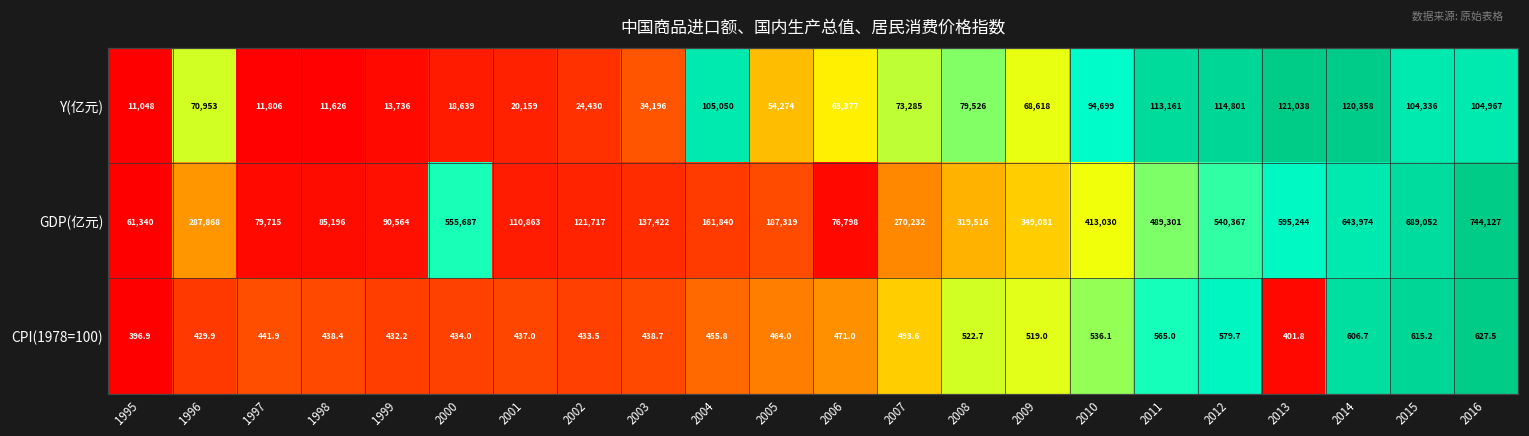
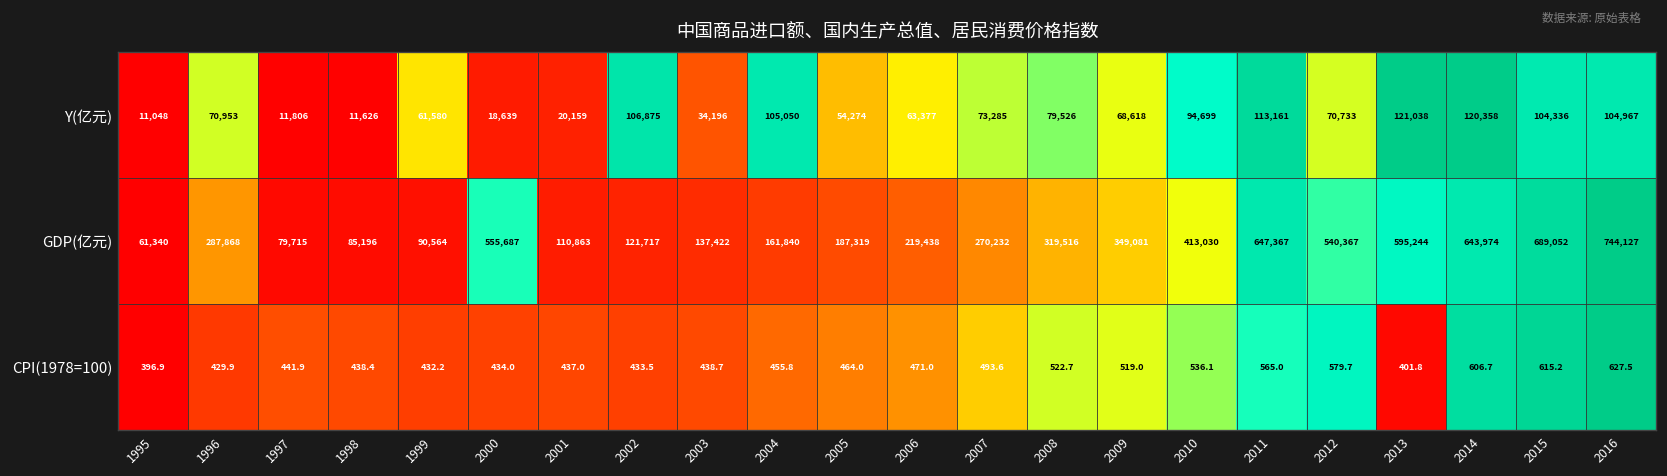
Y(亿元), 1999: 13,736 -> 61,580
Y(亿元), 2002: 24,430 -> 106,875
Y(亿元), 2012: 114,801 -> 70,733
GDP(亿元), 2006: 76,798 -> 219,438
GDP(亿元), 2011: 489,301 -> 647,367
